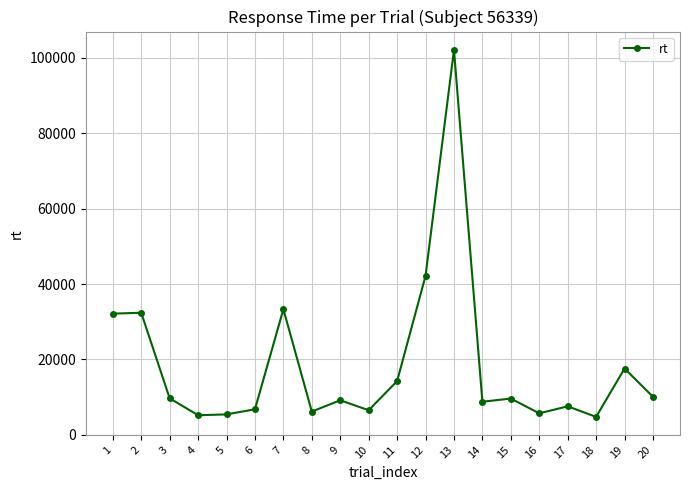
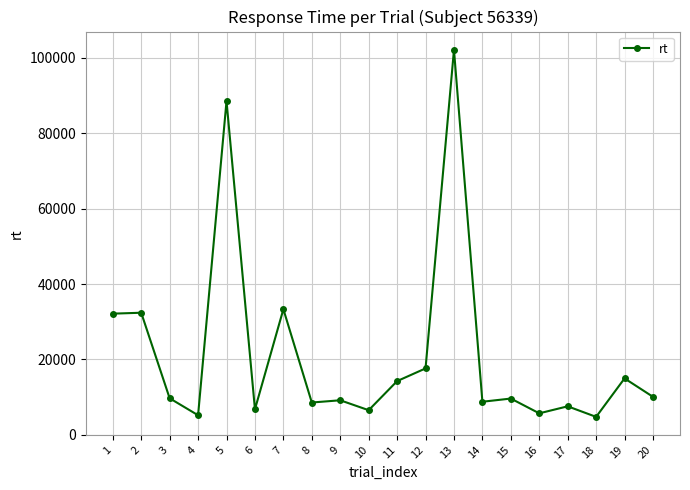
5: 5000 -> 89000
8: 6000 -> 9000
12: 42000 -> 18000
19: 18000 -> 15000
